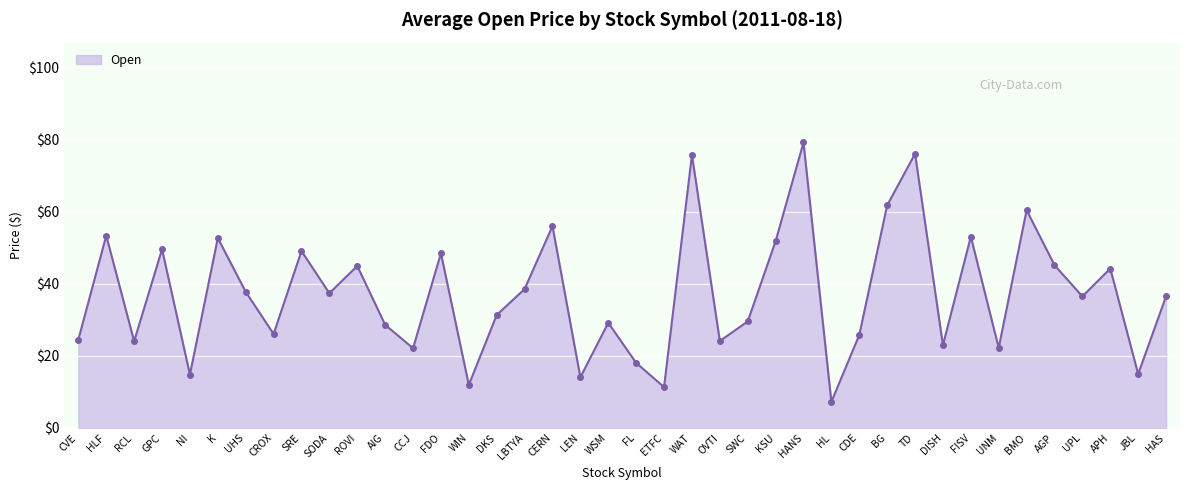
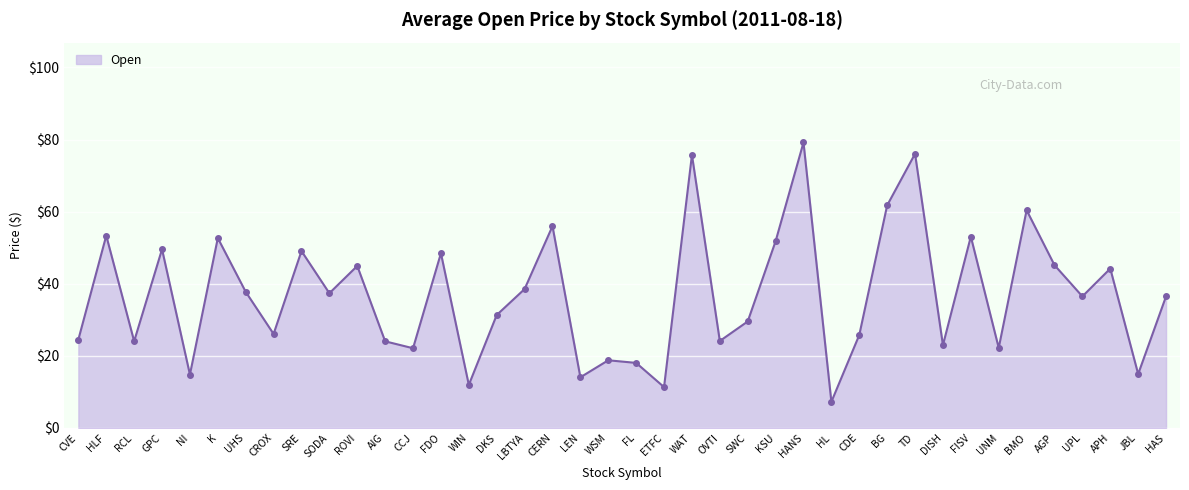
AIG: $29 -> $24
WSM: $29 -> $19
